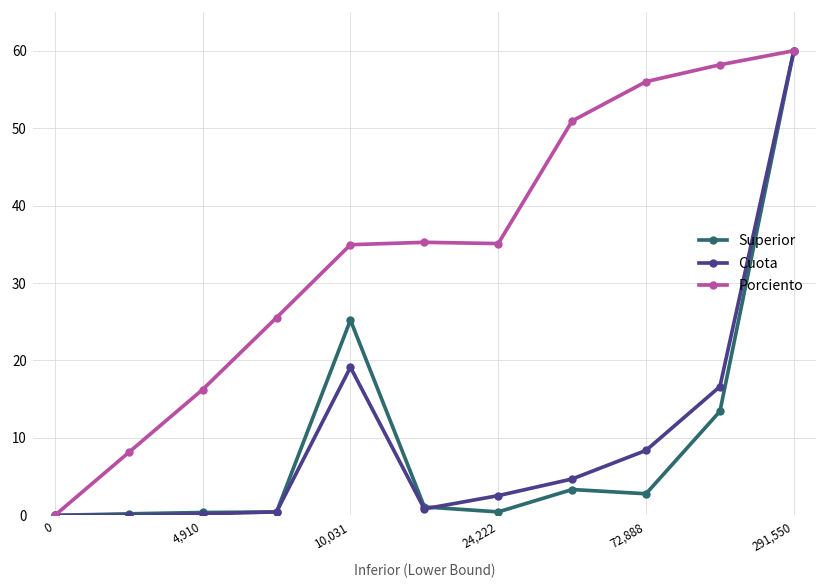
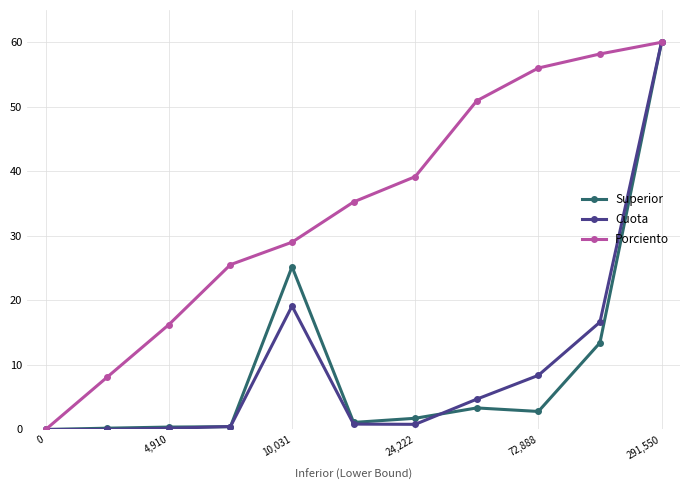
Porciento, 10,031: 35 -> 29
Superior, 24,222: 0 -> 2
Cuota, 24,222: 3 -> 1
Porciento, 24,222: 35 -> 39
